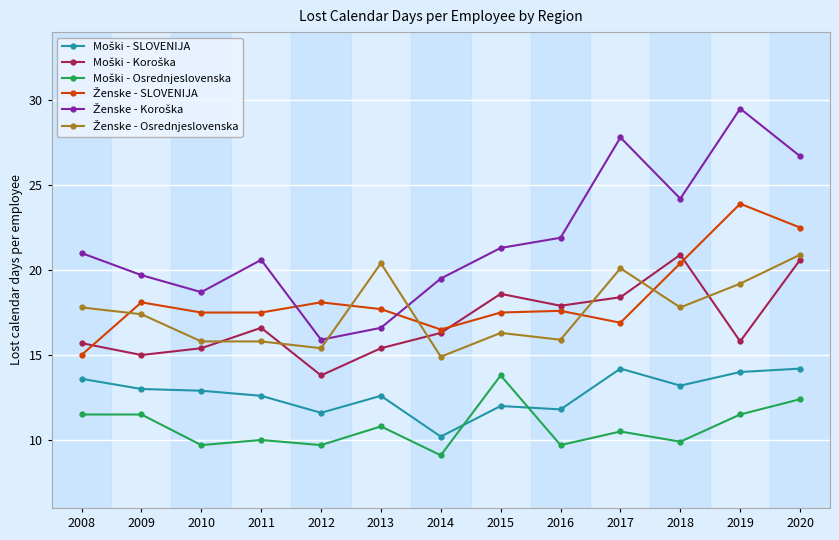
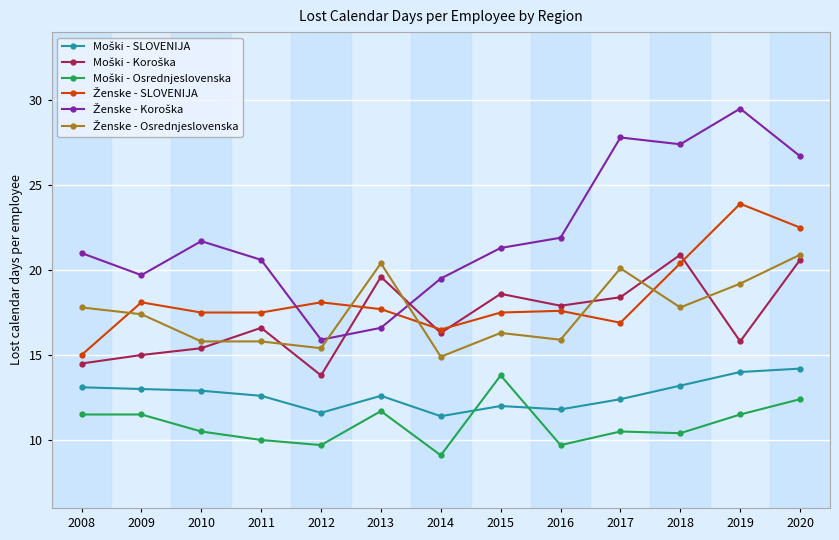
Moški - SLOVENIJA, 2008: 13.6 -> 13.1
Moški - Koroška, 2008: 15.7 -> 14.5
Moški - Osrednjeslovenska, 2010: 9.7 -> 10.5
Ženske - Koroška, 2010: 18.7 -> 21.7
Moški - Koroška, 2013: 15.4 -> 19.6
Moški - Osrednjeslovenska, 2013: 10.8 -> 11.7
Moški - SLOVENIJA, 2014: 10.2 -> 11.4
Moški - SLOVENIJA, 2017: 14.2 -> 12.4
Moški - Osrednjeslovenska, 2018: 9.9 -> 10.4
Ženske - Koroška, 2018: 24.2 -> 27.4
